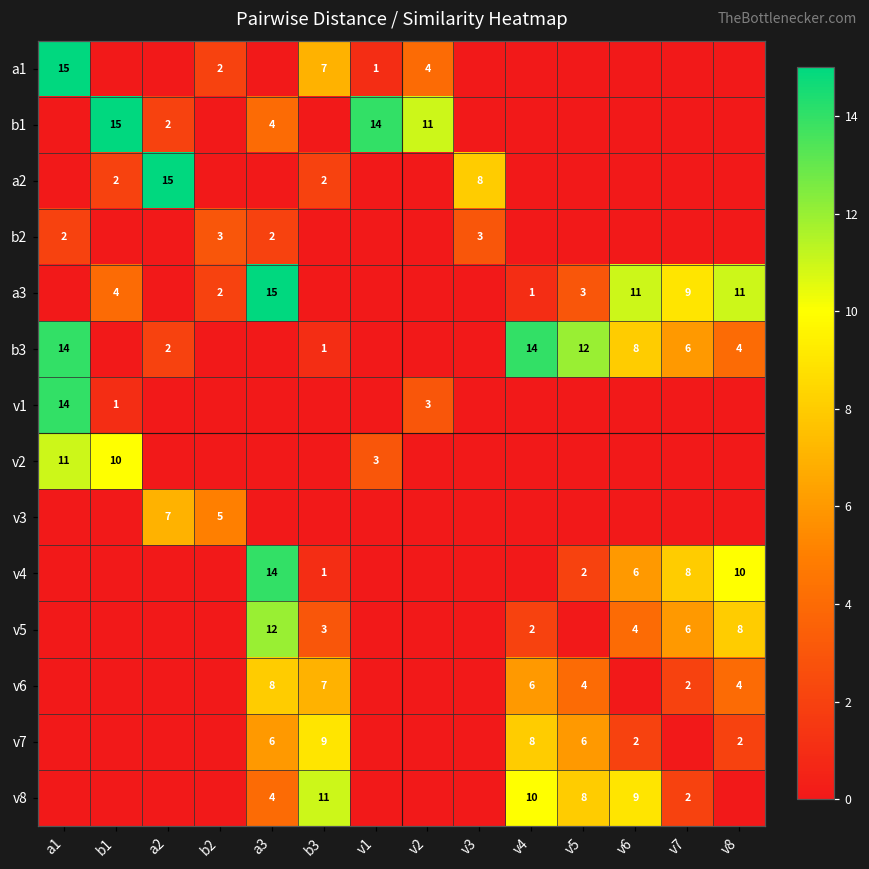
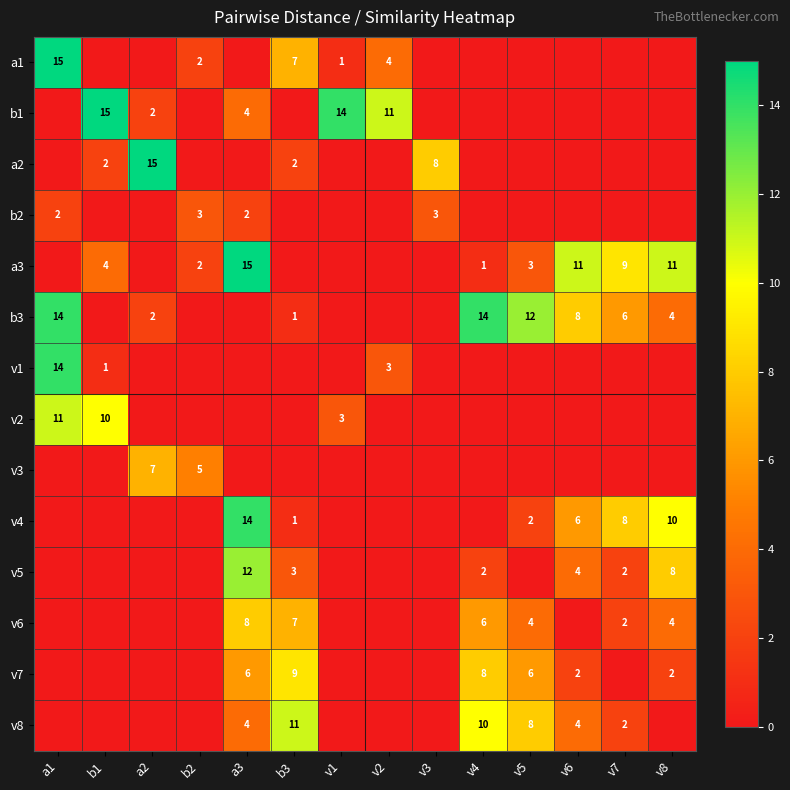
v5, v7: 6 -> 2
v8, v6: 9 -> 4
